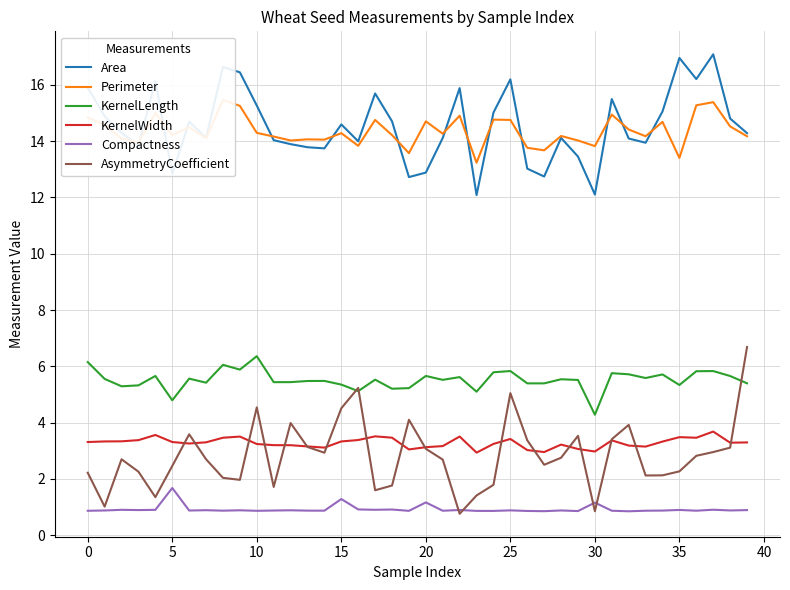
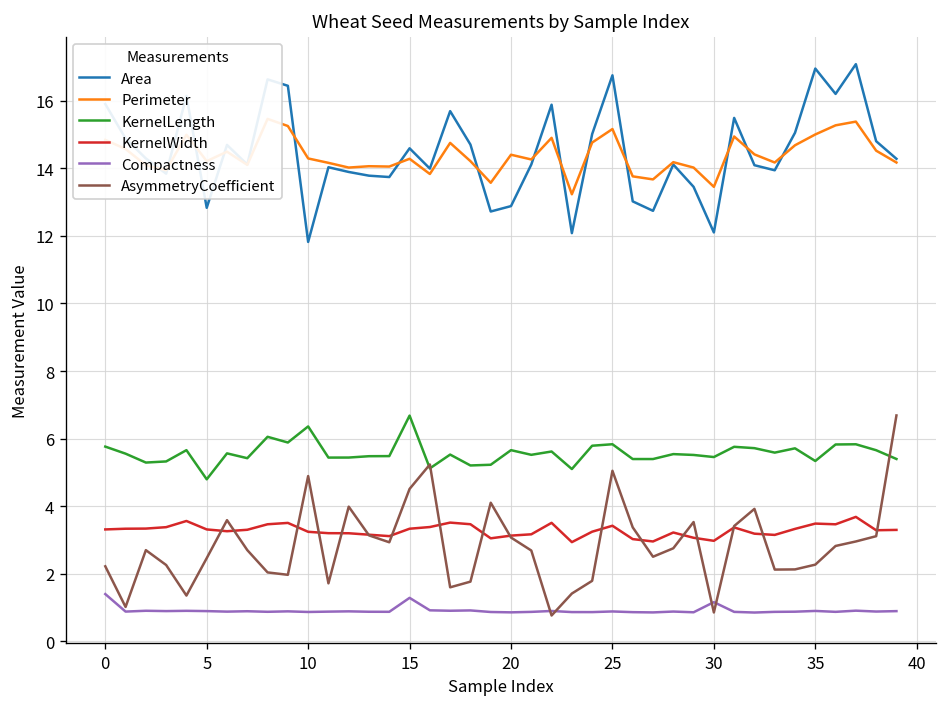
KernelLength, 0: 6.2 -> 5.8
Compactness, 0: 0.9 -> 1.4
Compactness, 5: 1.7 -> 0.9
Area, 10: 15.3 -> 11.8
AsymmetryCoefficient, 10: 4.5 -> 4.9
KernelLength, 15: 5.4 -> 6.7
Perimeter, 20: 14.7 -> 14.4
Compactness, 20: 1.2 -> 0.9
Area, 25: 16.2 -> 16.8
Perimeter, 25: 14.8 -> 15.2
Perimeter, 30: 13.8 -> 13.5
KernelLength, 30: 4.3 -> 5.5
Perimeter, 35: 13.4 -> 15.0
